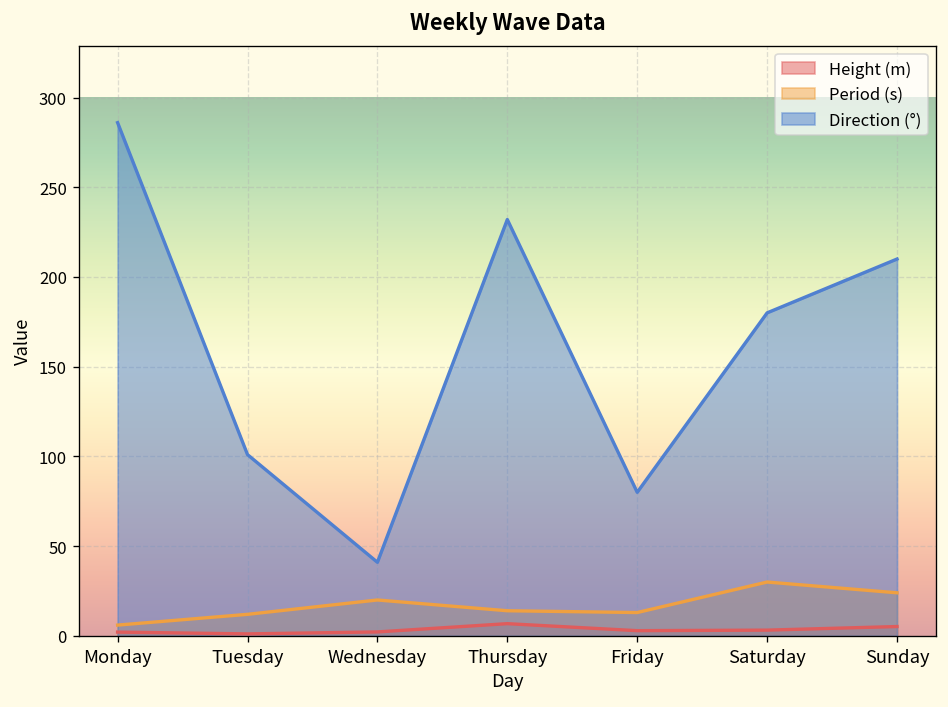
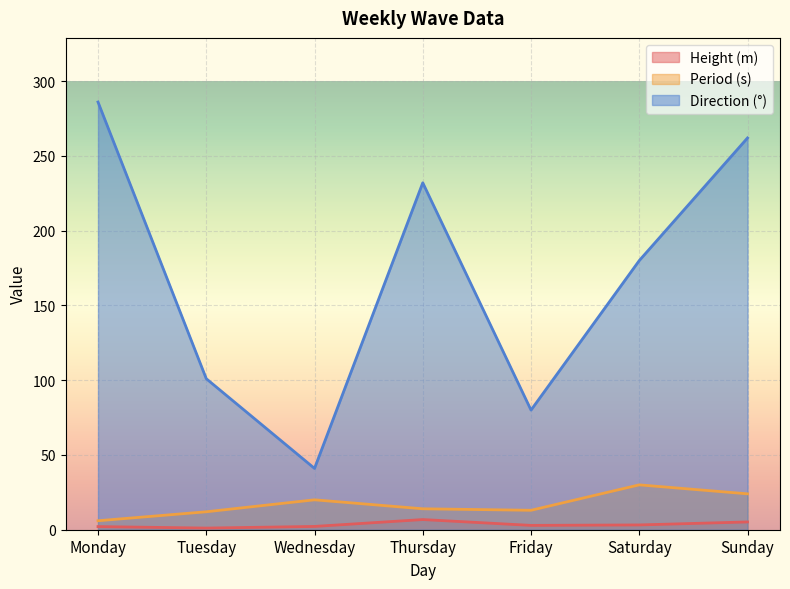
Direction (°), Sunday: 210 -> 262
